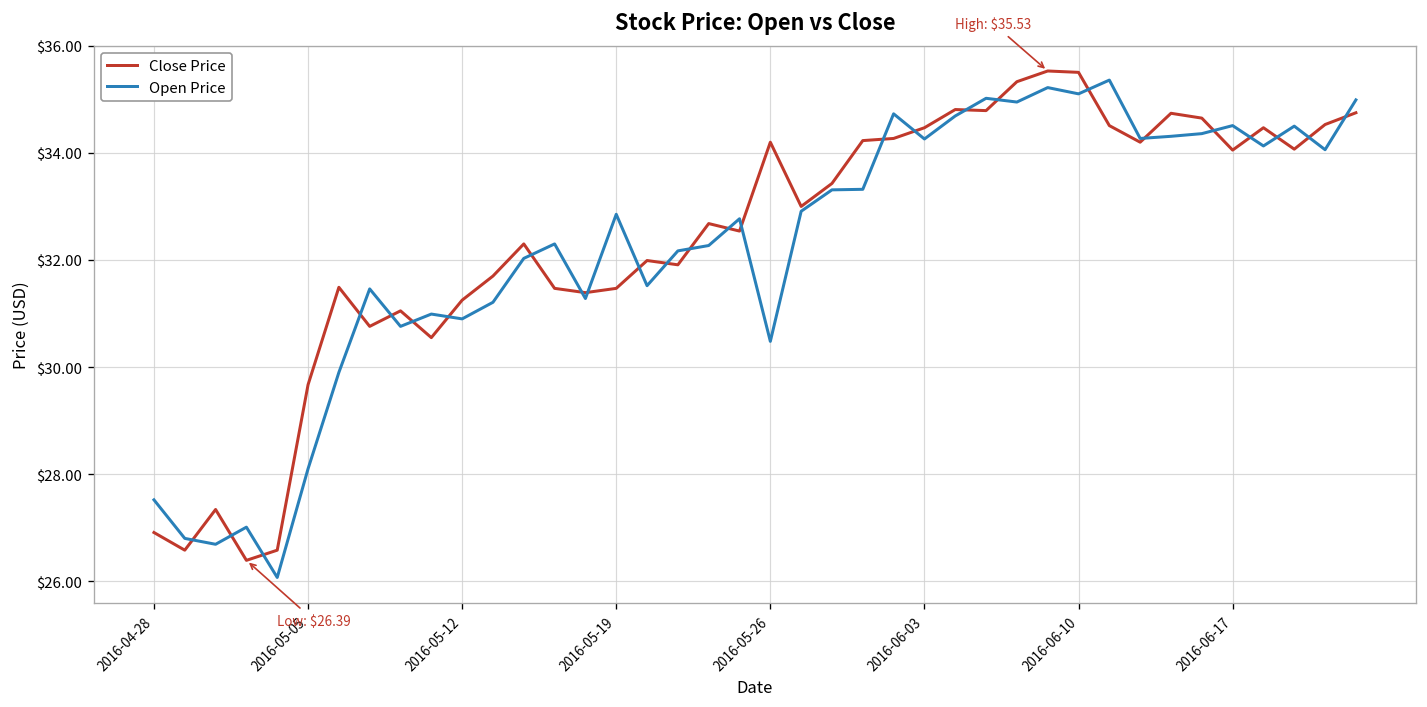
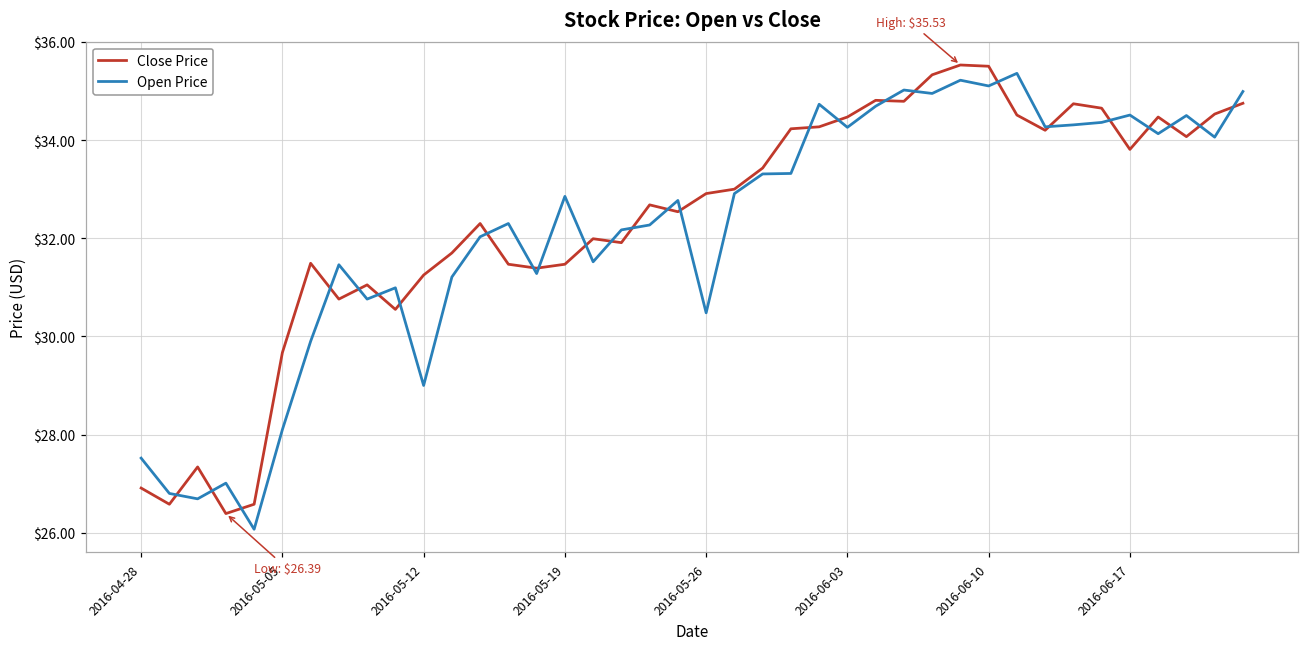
Open Price, 2016-05-12: $30.9 -> $29.0
Close Price, 2016-05-26: $34.2 -> $32.9
Close Price, 2016-06-17: $34.1 -> $33.8
